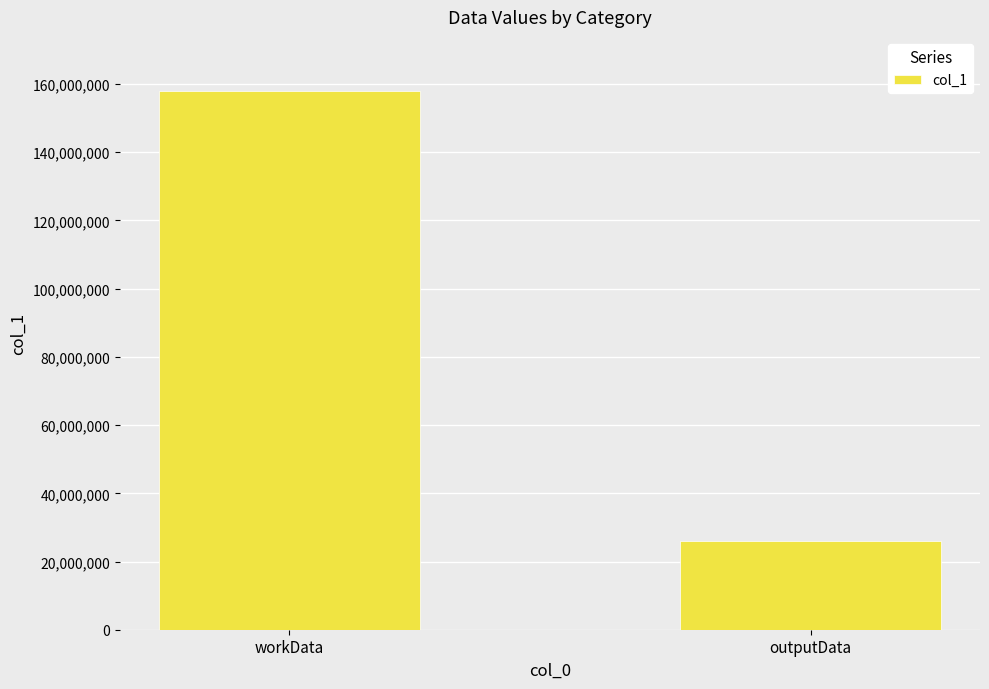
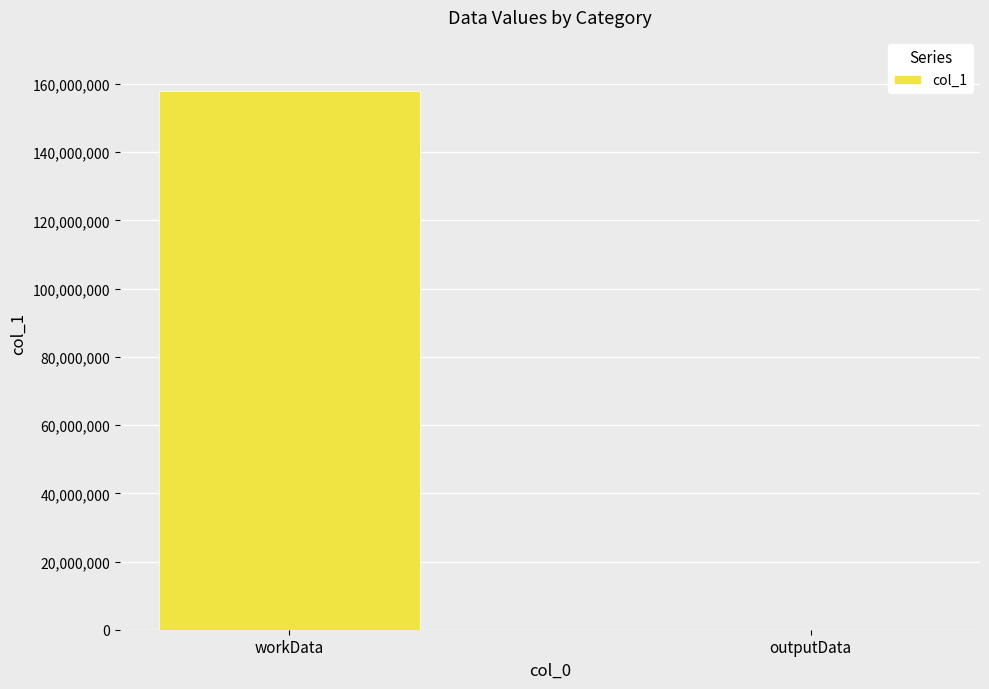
outputData: 26,000,000 -> 0
